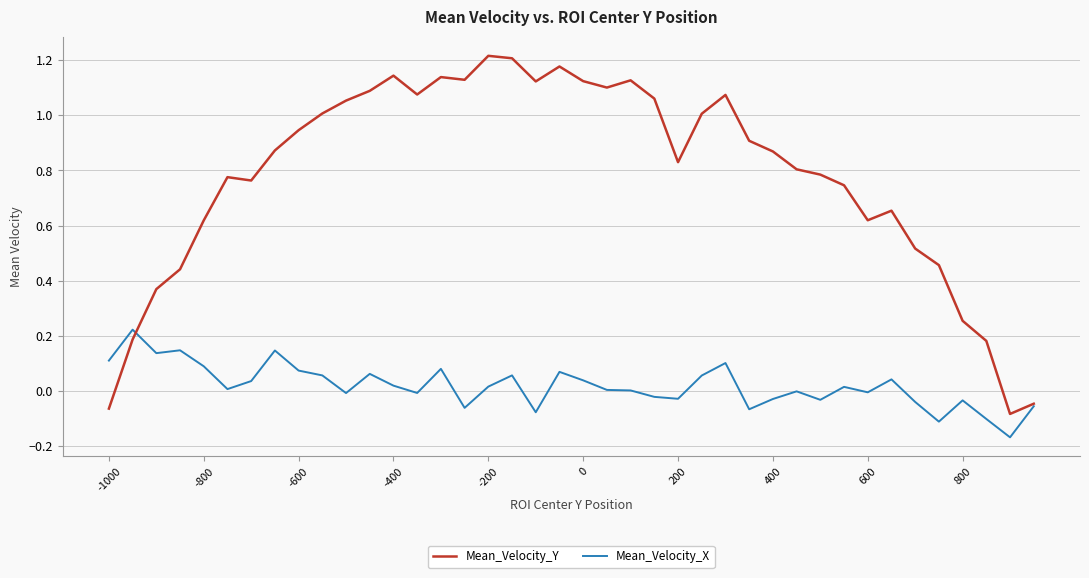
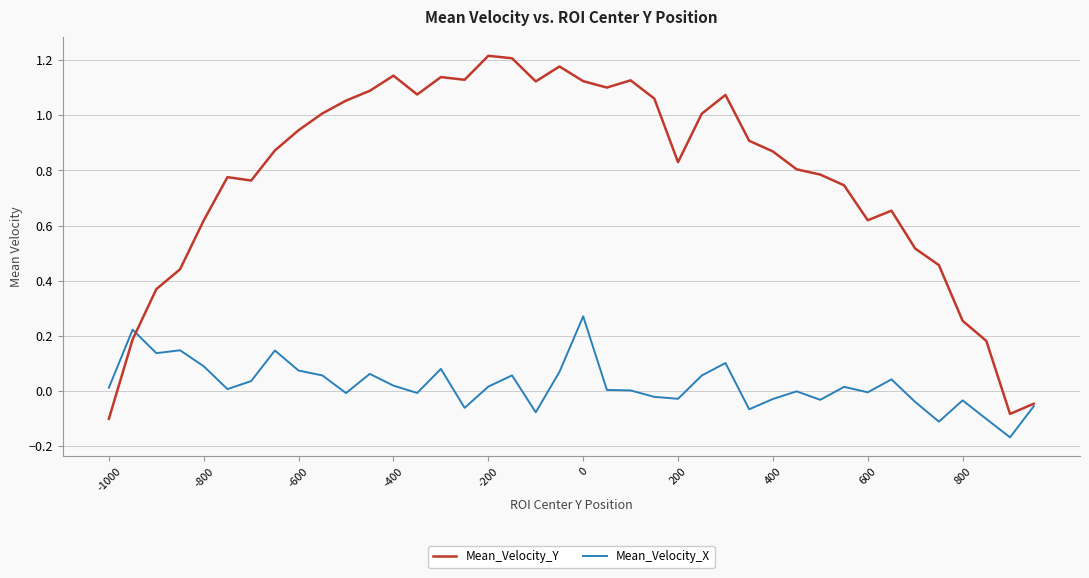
Mean_Velocity_Y, -1000: -0.06 -> -0.10
Mean_Velocity_X, -1000: 0.11 -> 0.01
Mean_Velocity_X, 0: 0.04 -> 0.27
